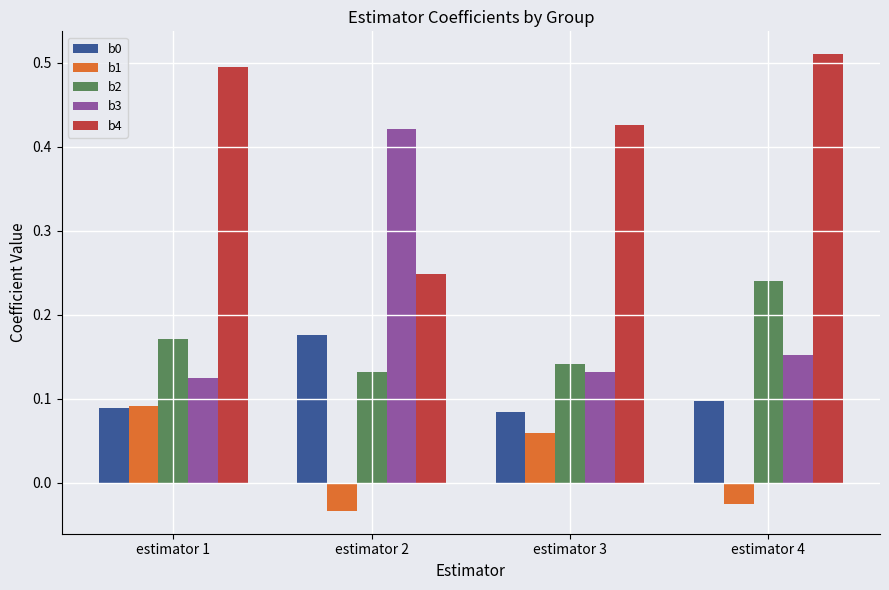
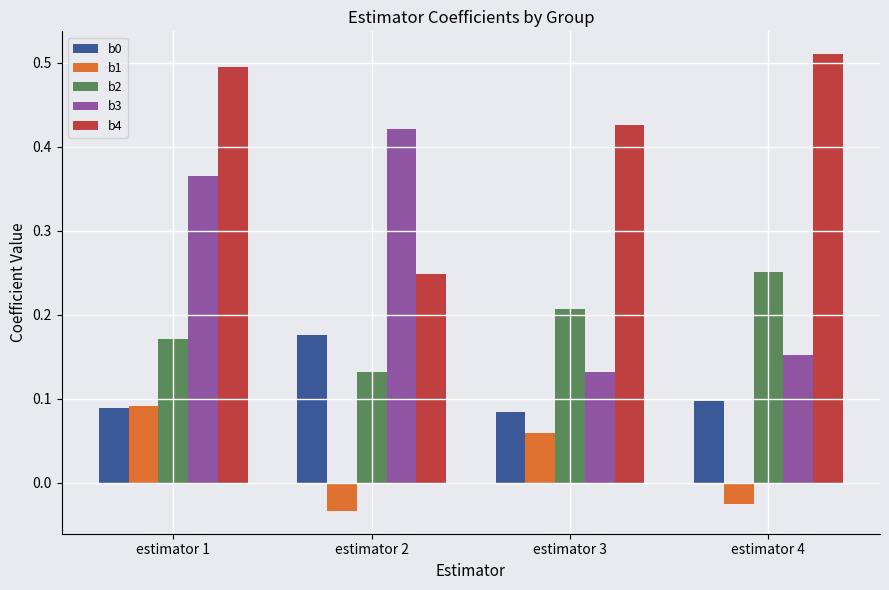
b3, estimator 1: 0.12 -> 0.37
b2, estimator 3: 0.14 -> 0.21
b2, estimator 4: 0.24 -> 0.25
